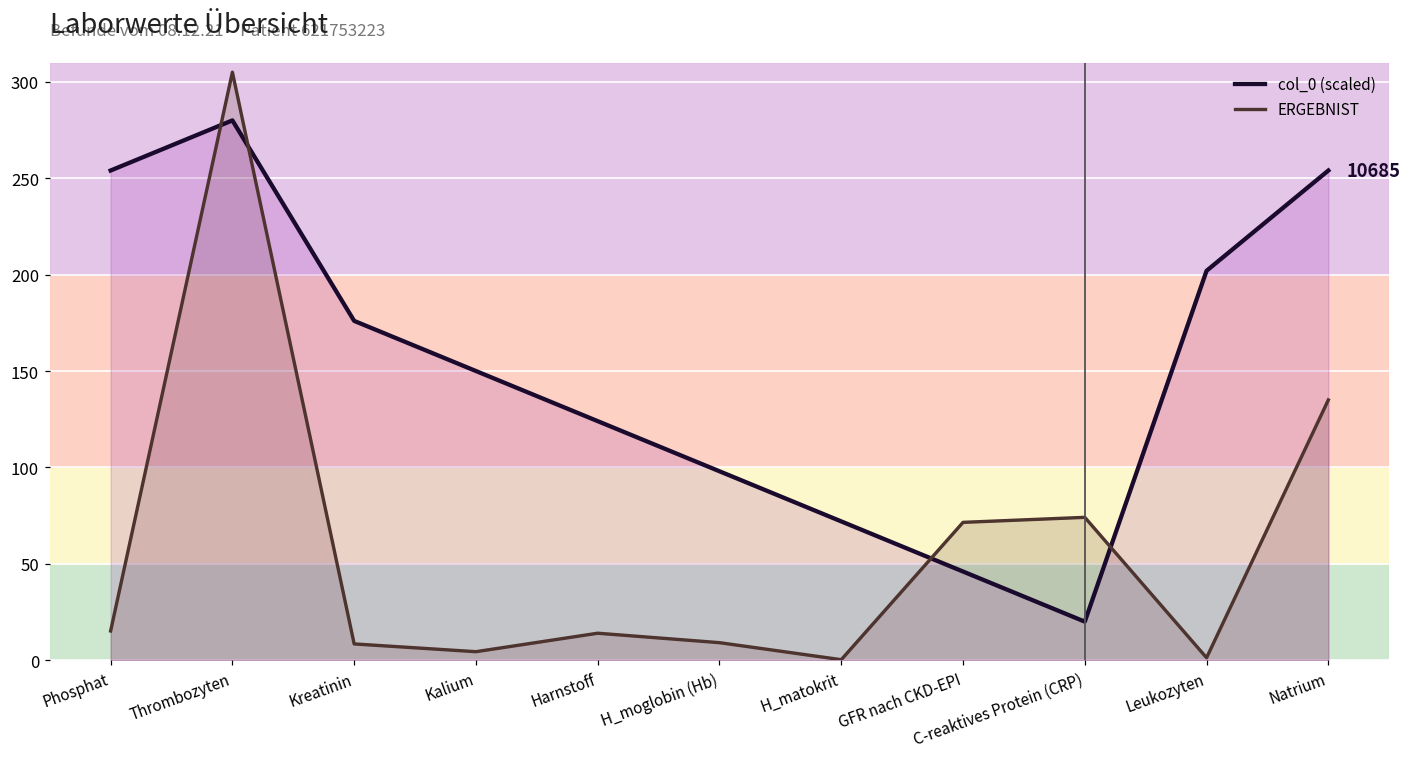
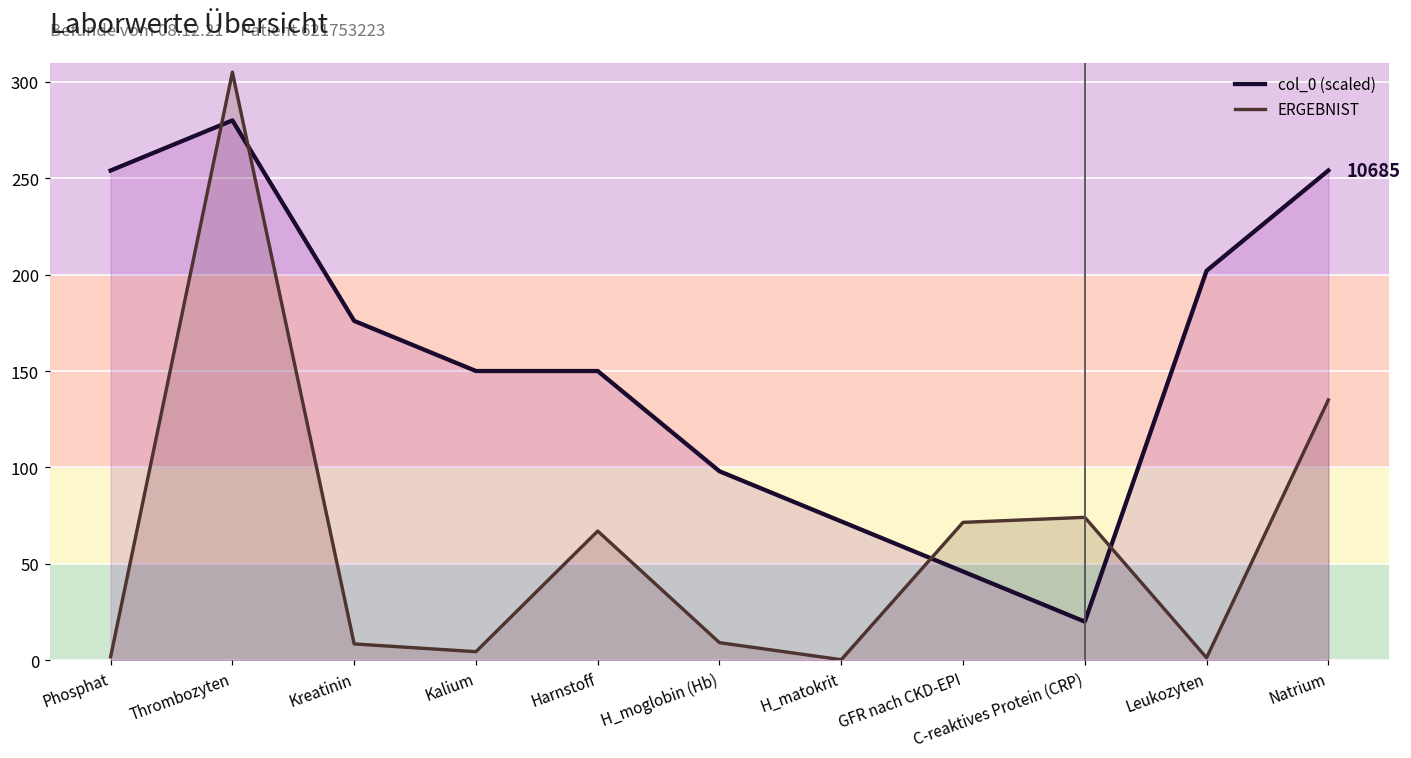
ERGEBNIST, Phosphat: 15 -> 2
col_0 (scaled), Harnstoff: 124 -> 150
ERGEBNIST, Harnstoff: 14 -> 67
